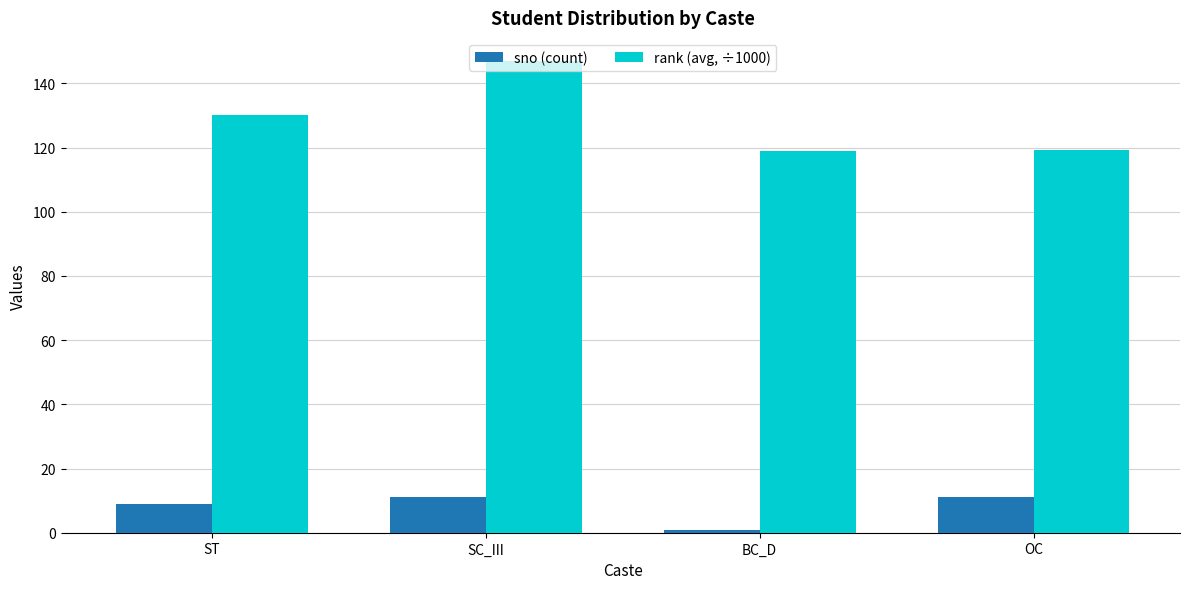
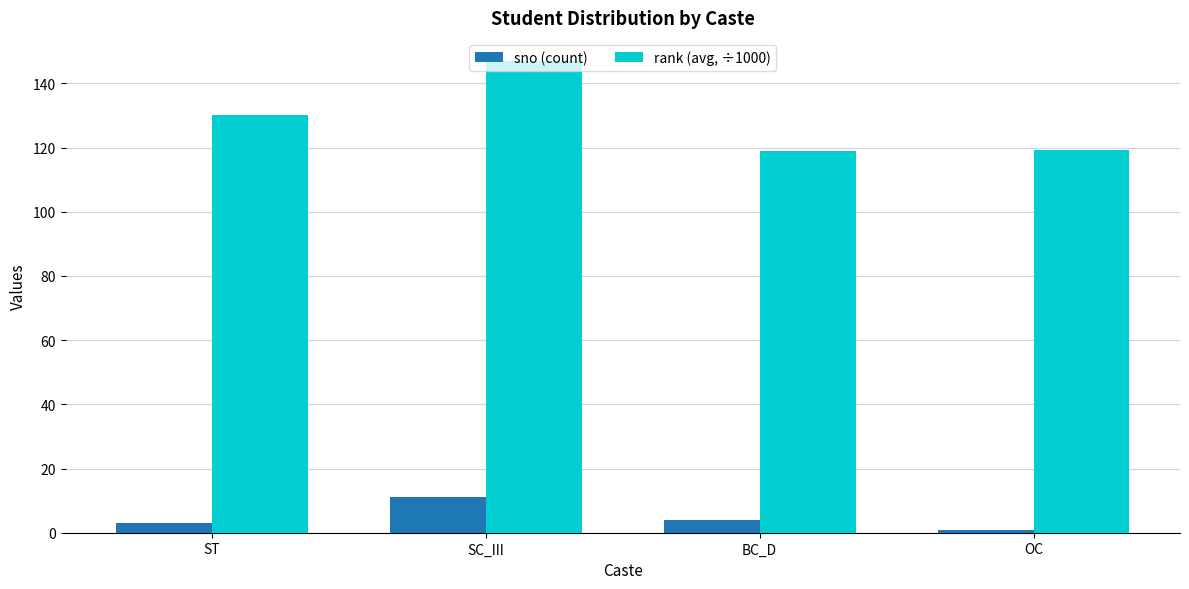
sno (count), ST: 9 -> 3
sno (count), BC_D: 1 -> 4
sno (count), OC: 11 -> 1
